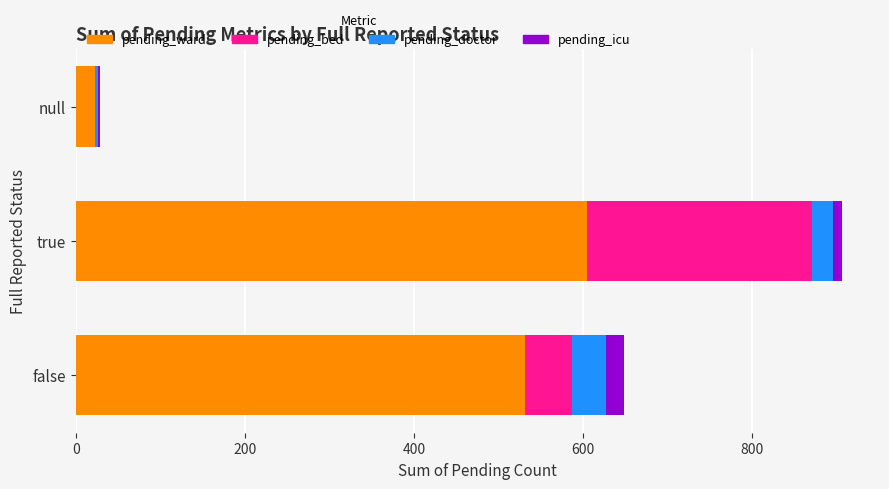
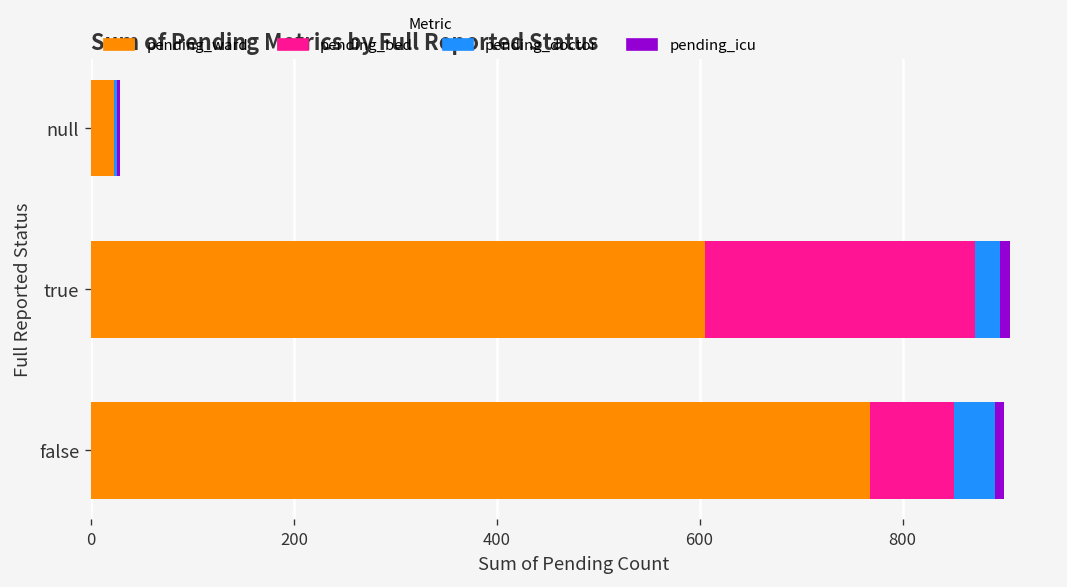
pending_ward, false: 530 -> 770
pending_bed, false: 60 -> 80
pending_icu, false: 20 -> 10
